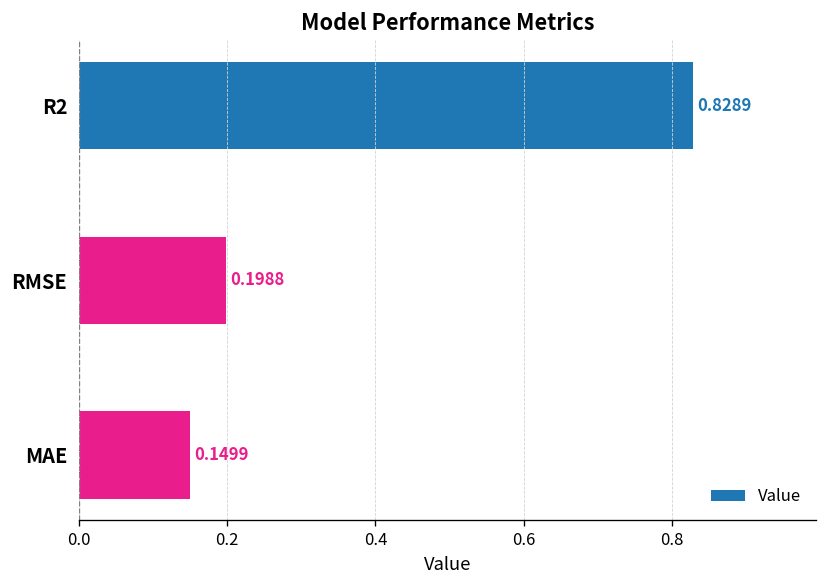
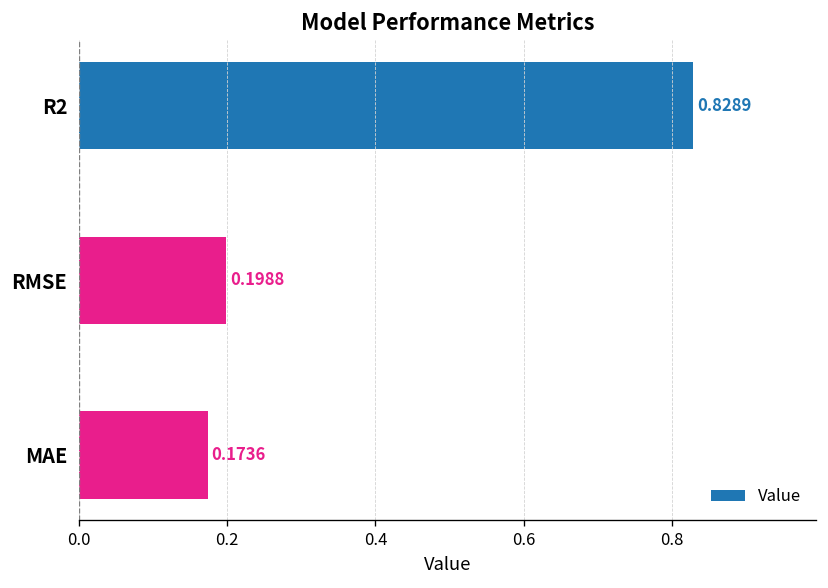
MAE: 0.1499 -> 0.1736
